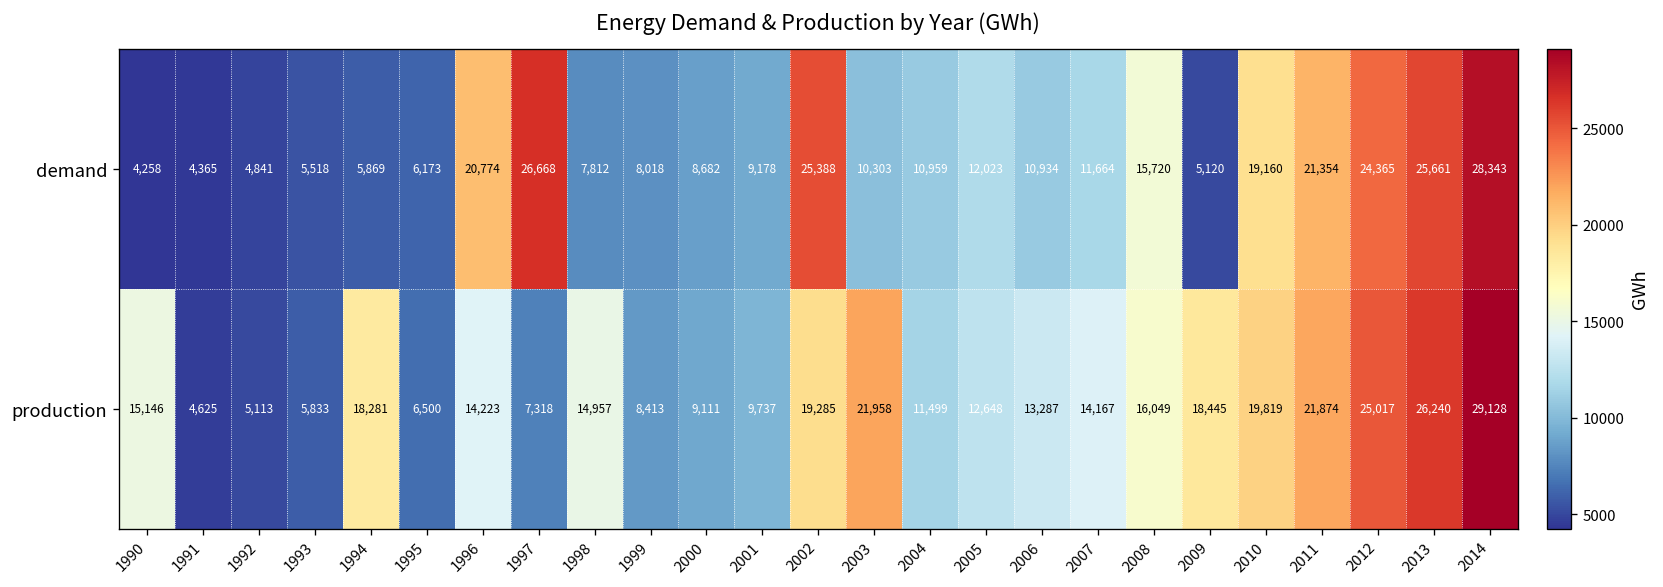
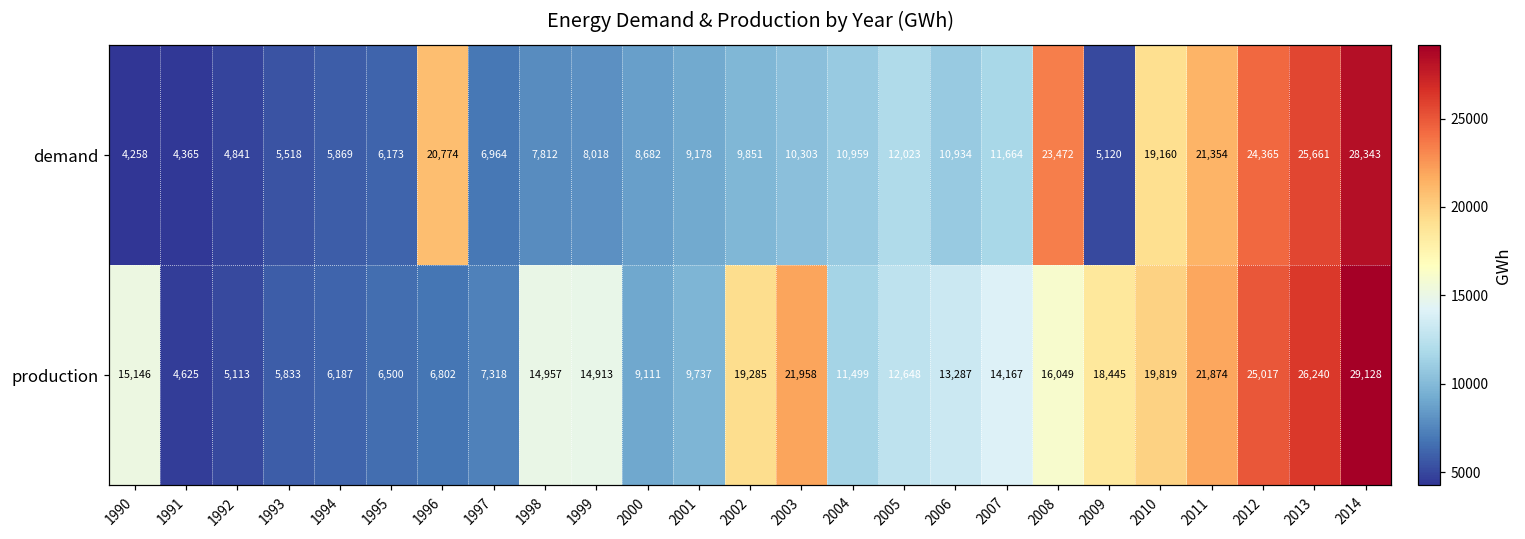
demand, 1997: 26,668 -> 6,964
demand, 2002: 25,388 -> 9,851
demand, 2008: 15,720 -> 23,472
production, 1994: 18,281 -> 6,187
production, 1996: 14,223 -> 6,802
production, 1999: 8,413 -> 14,913
